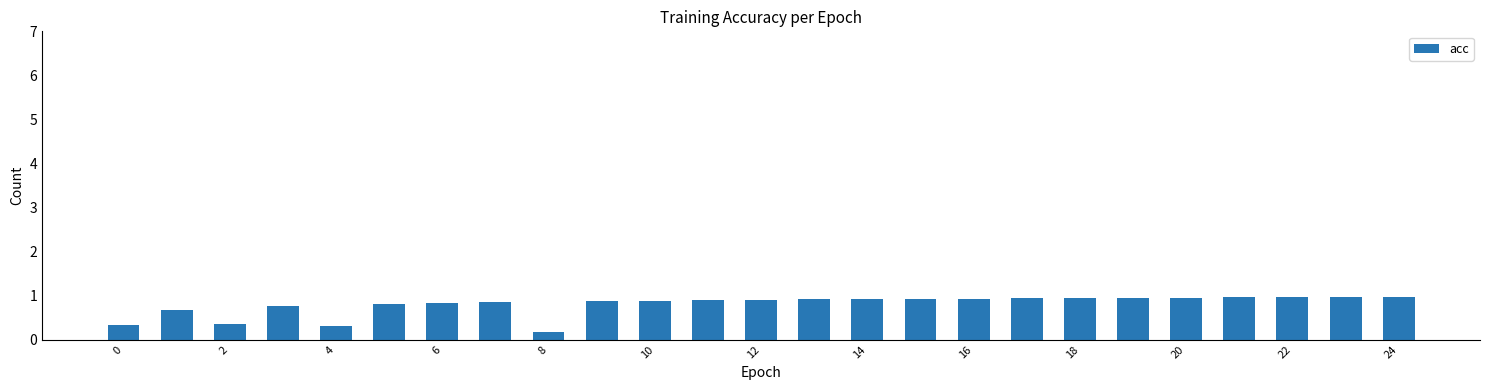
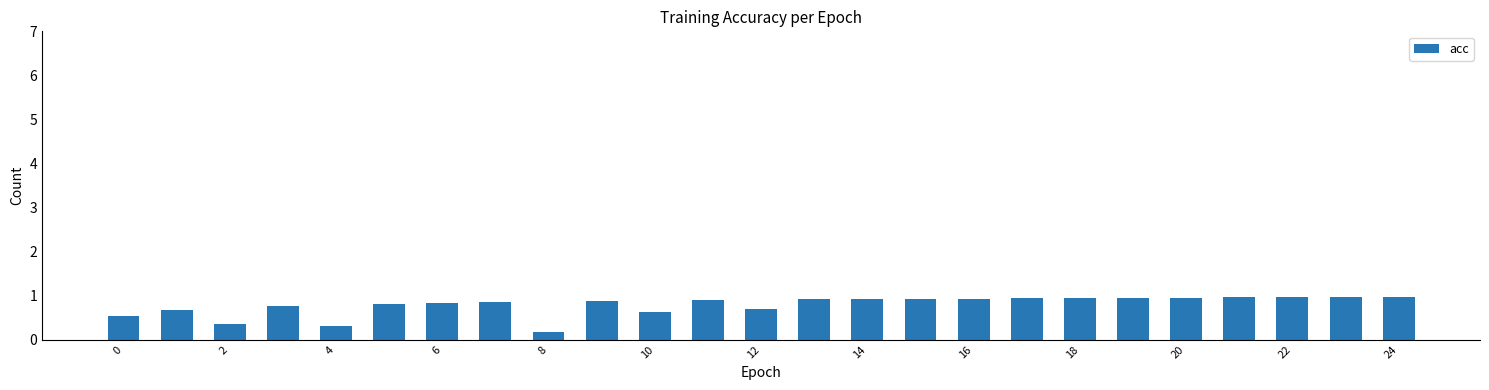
0: 0.3 -> 0.5
10: 0.9 -> 0.6
12: 0.9 -> 0.7
